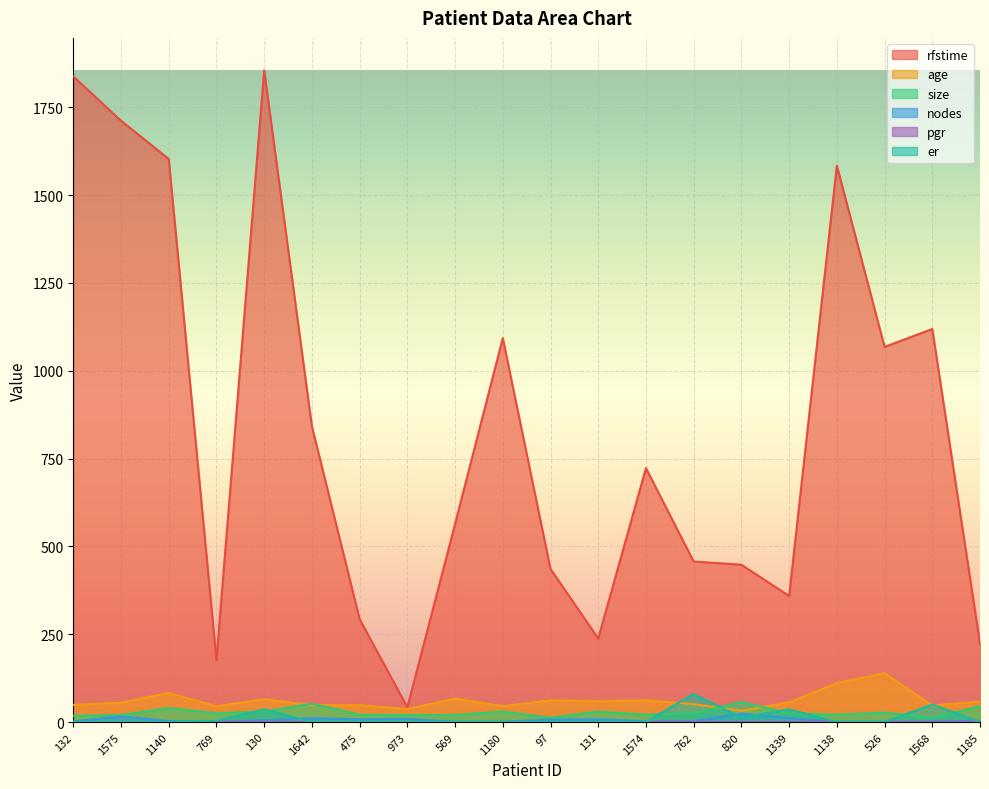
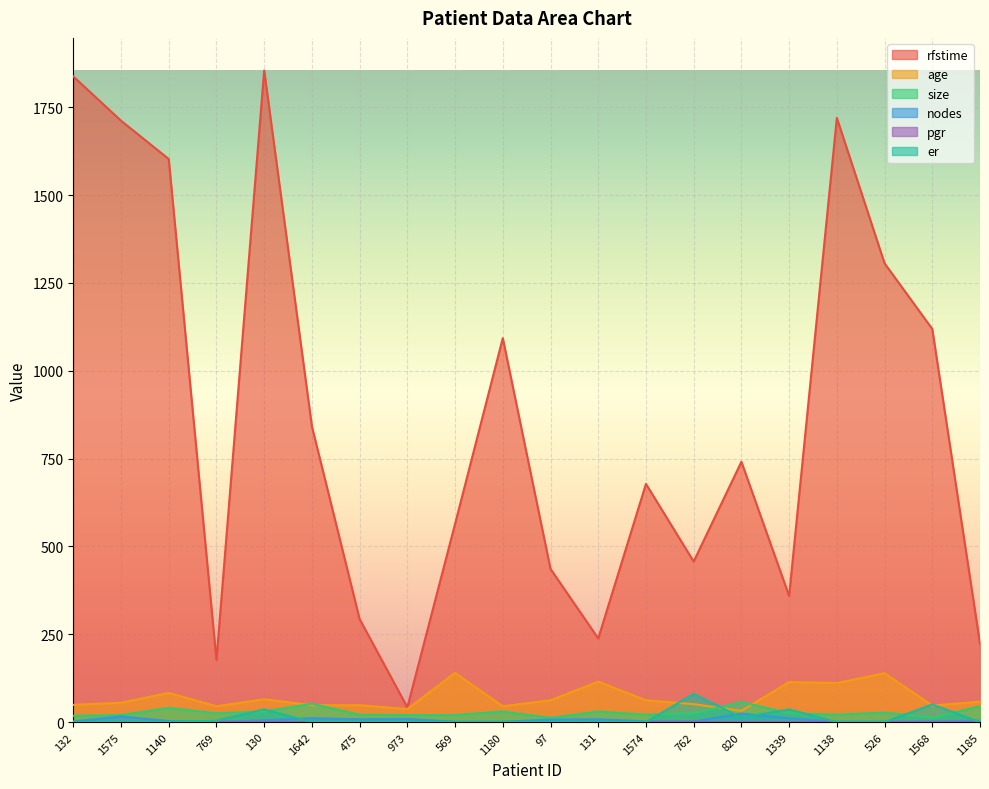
age, 569: 70 -> 140
age, 131: 60 -> 120
rfstime, 1574: 720 -> 680
rfstime, 820: 450 -> 740
age, 1339: 60 -> 110
rfstime, 1138: 1580 -> 1720
rfstime, 526: 1070 -> 1310
